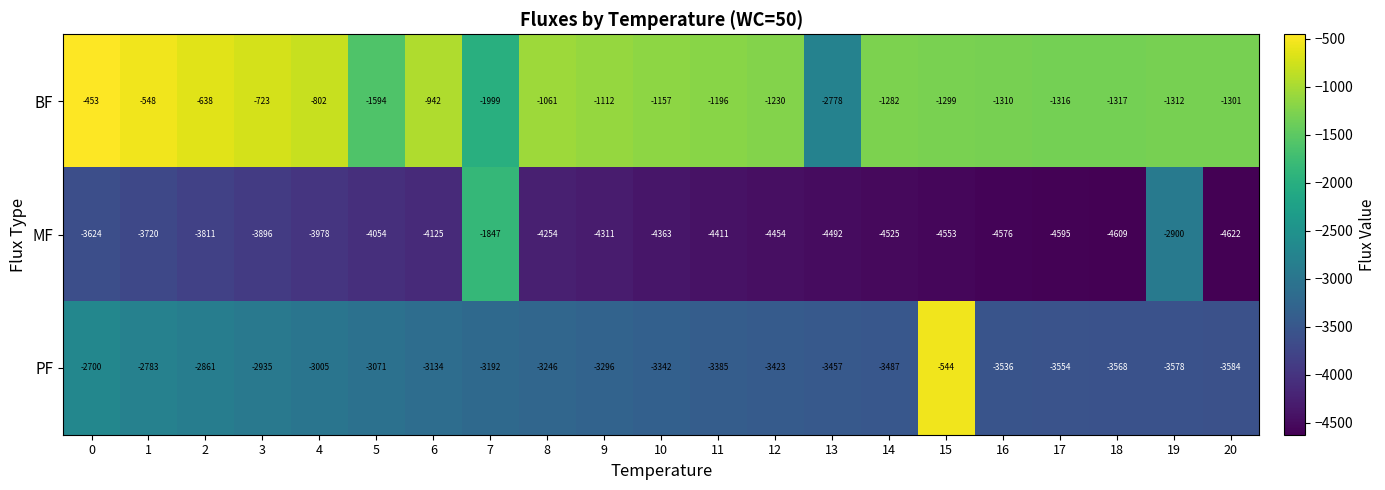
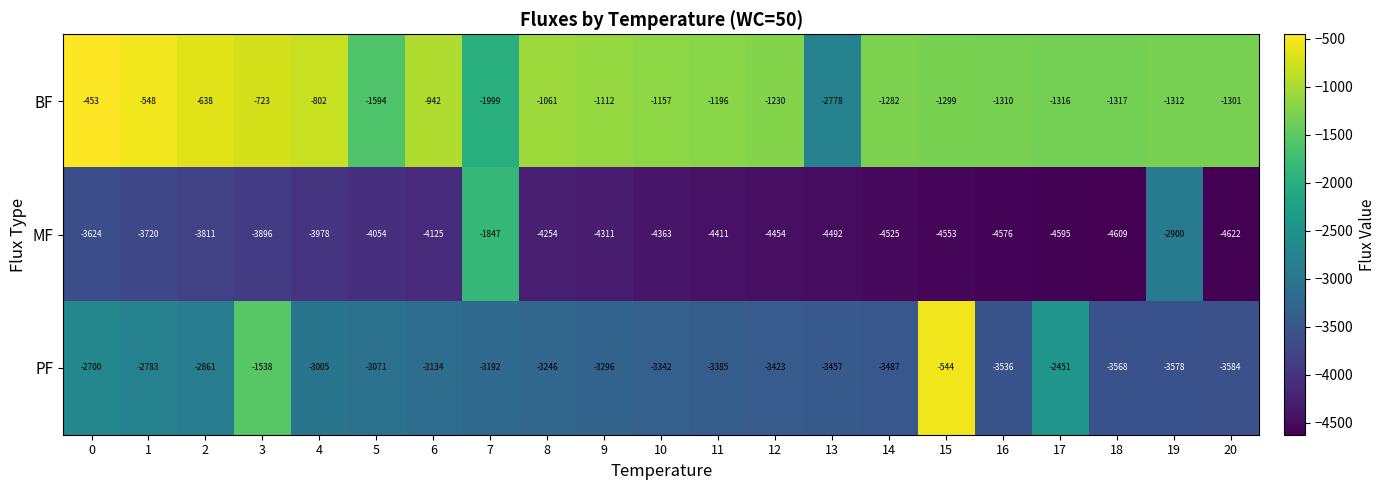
PF, 3: -2935 -> -1538
PF, 17: -3554 -> -2451
